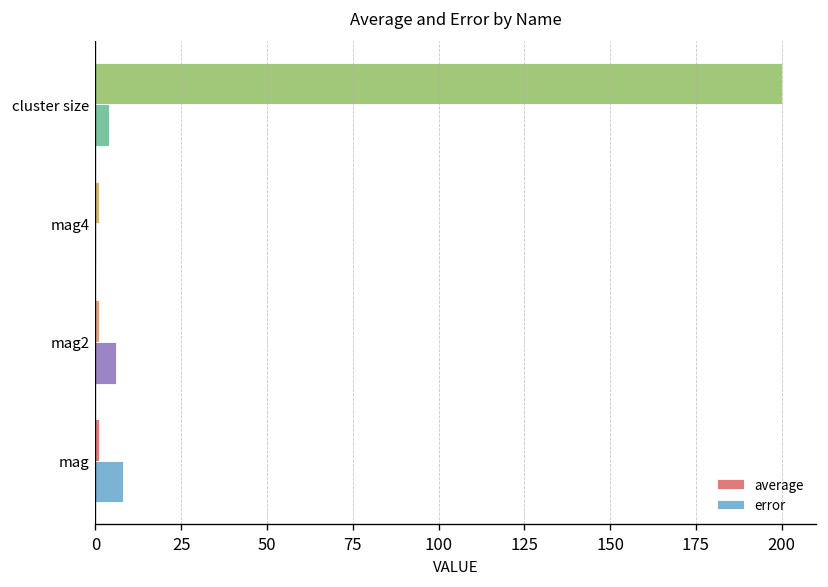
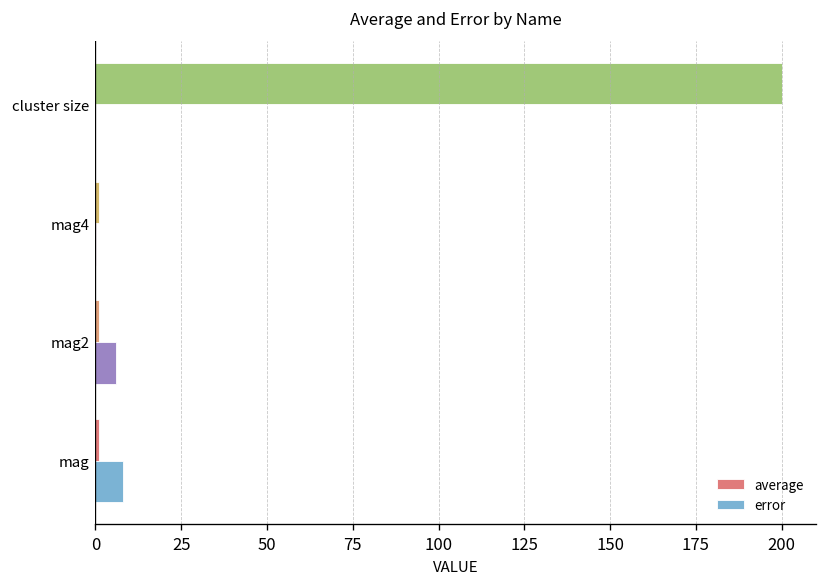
error, cluster size: 4 -> 0
